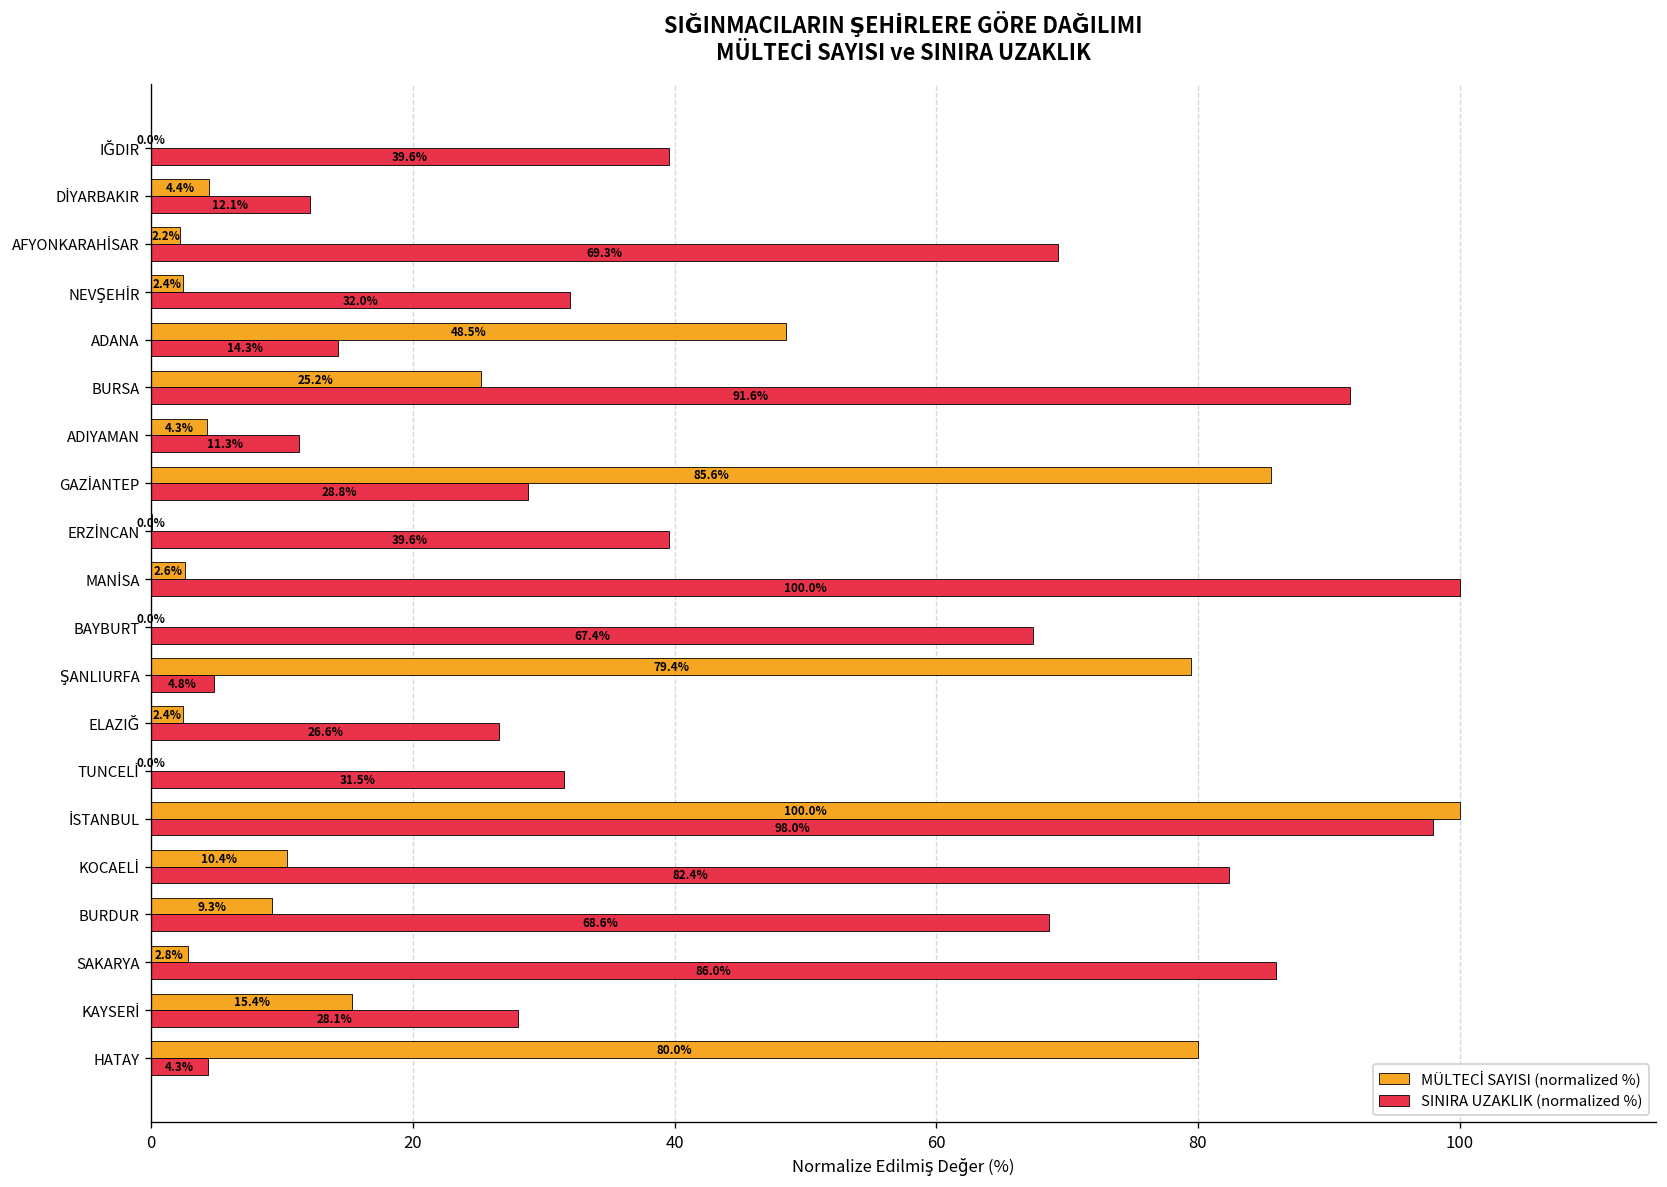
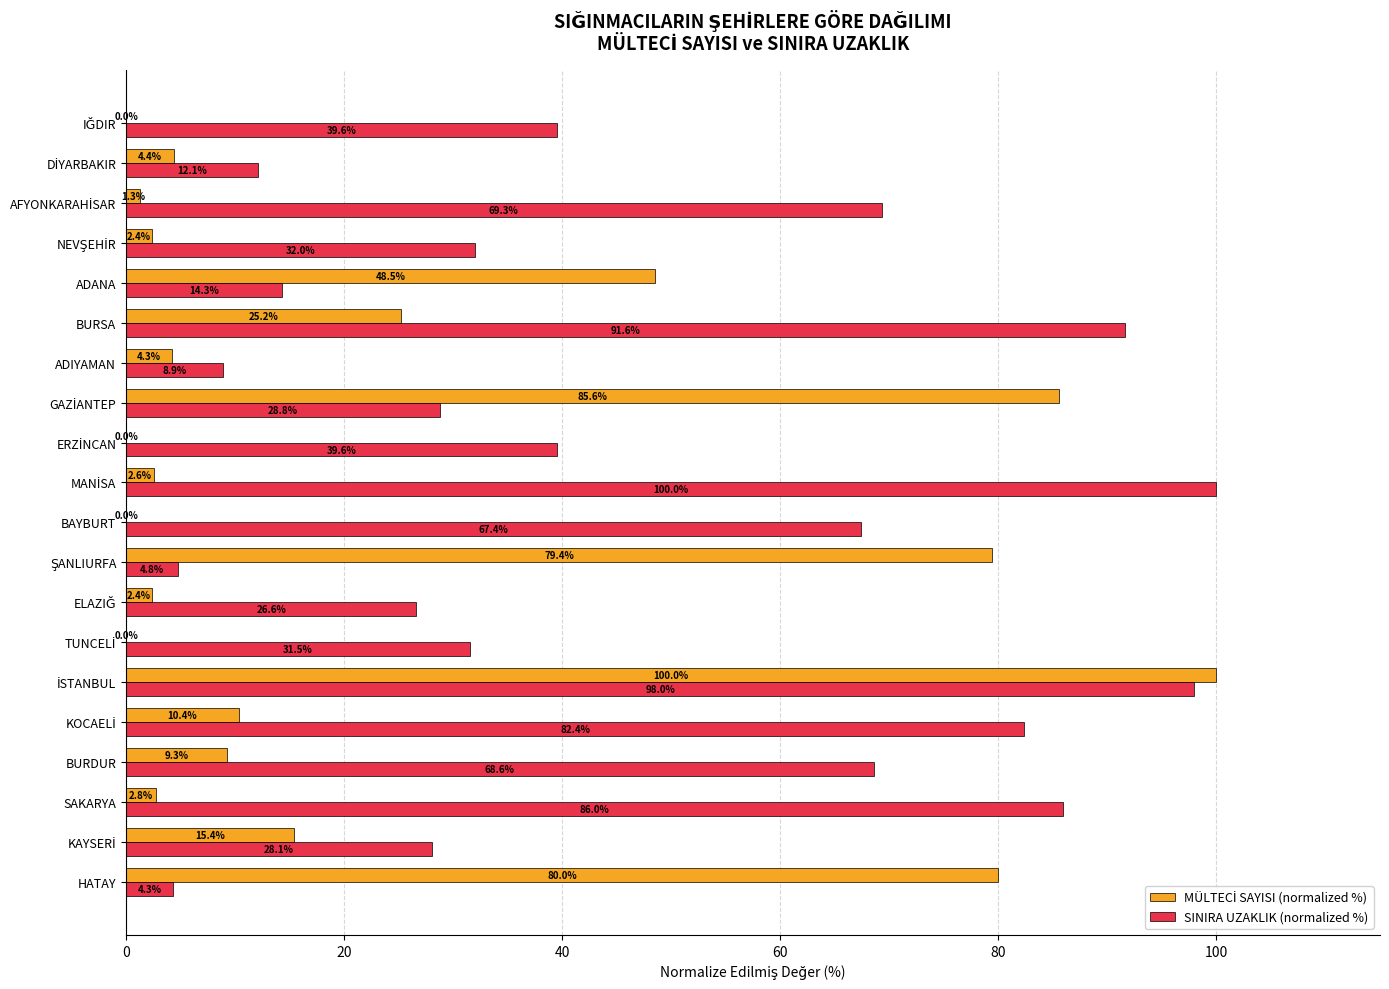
MÜLTECİ SAYISI (normalized %), AFYONKARAHİSAR: 2.2% -> 1.3%
SINIRA UZAKLIK (normalized %), ADIYAMAN: 11.3% -> 8.9%
